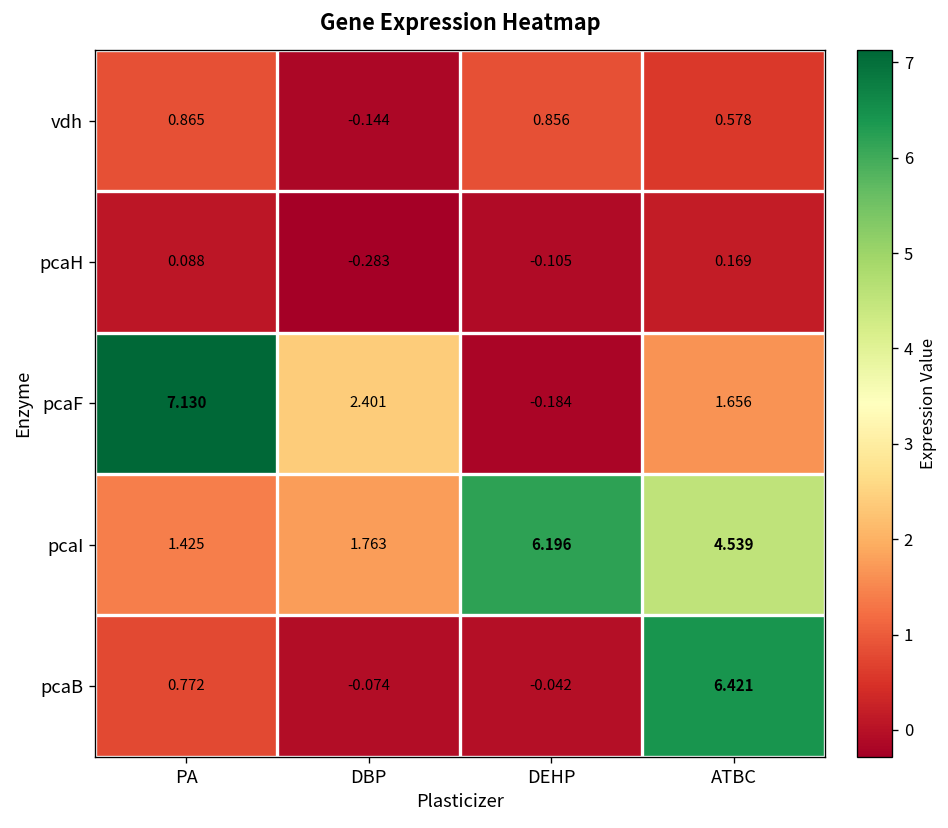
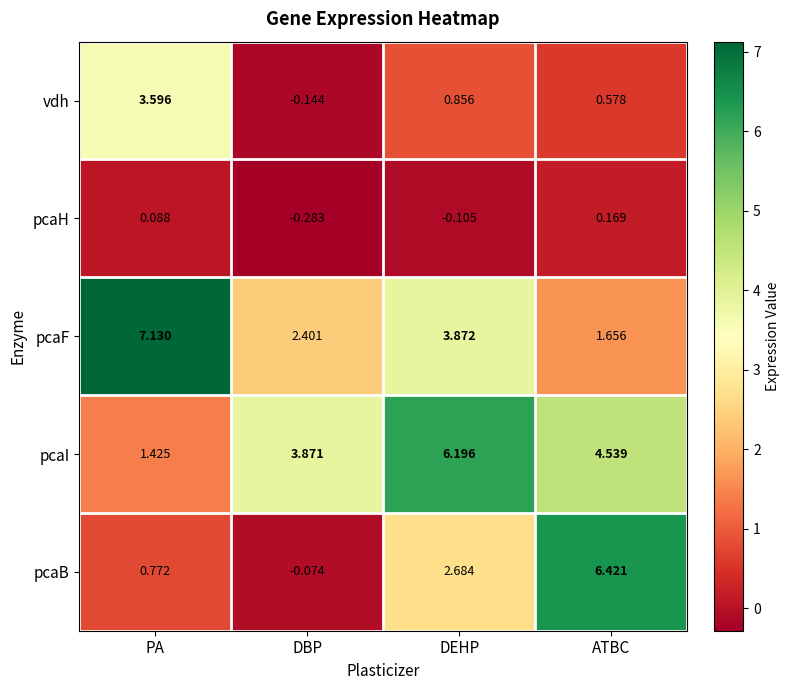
vdh, PA: 0.865 -> 3.596
pcaF, DEHP: -0.184 -> 3.872
pcaI, DBP: 1.763 -> 3.871
pcaB, DEHP: -0.042 -> 2.684
